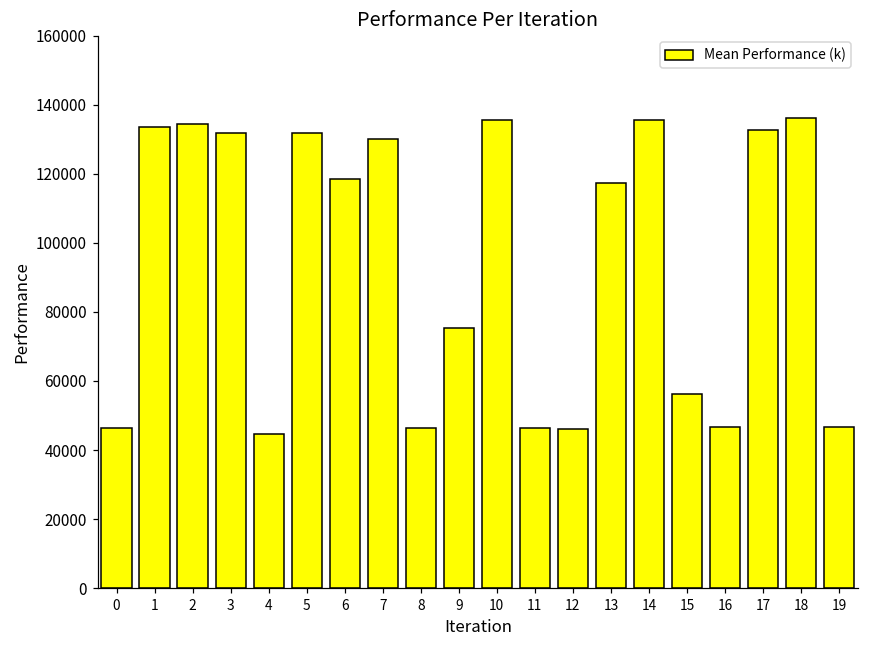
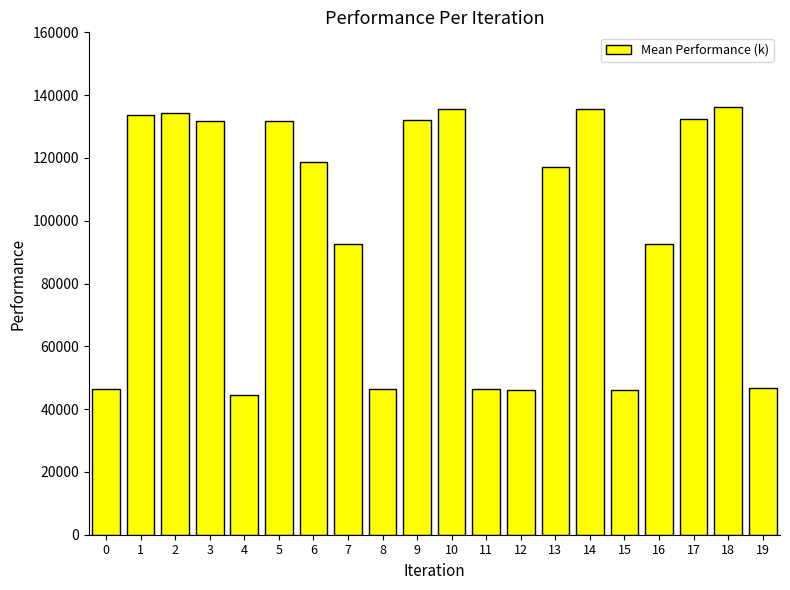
7: 130000 -> 93000
9: 75000 -> 132000
15: 56000 -> 46000
16: 47000 -> 93000
